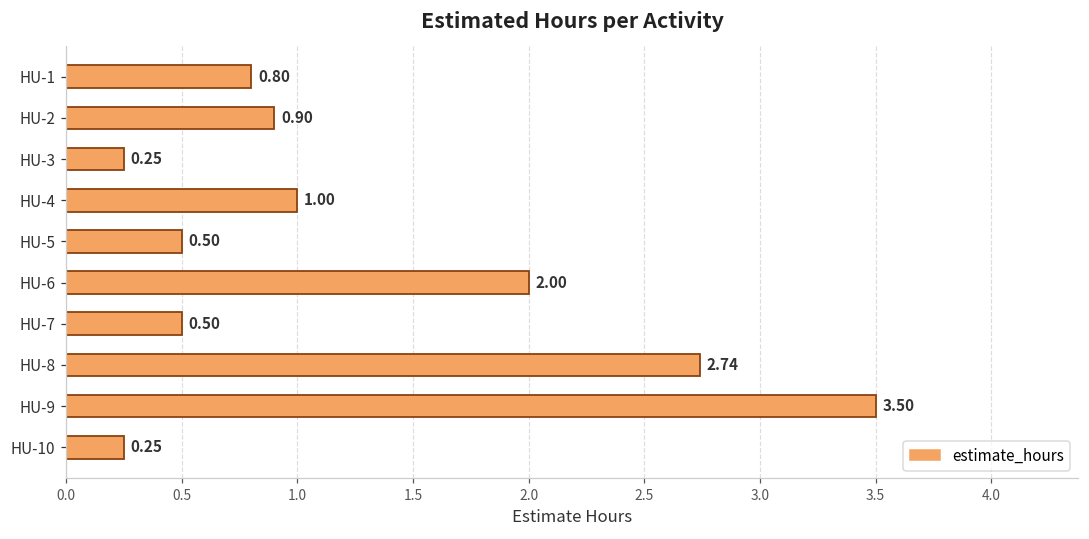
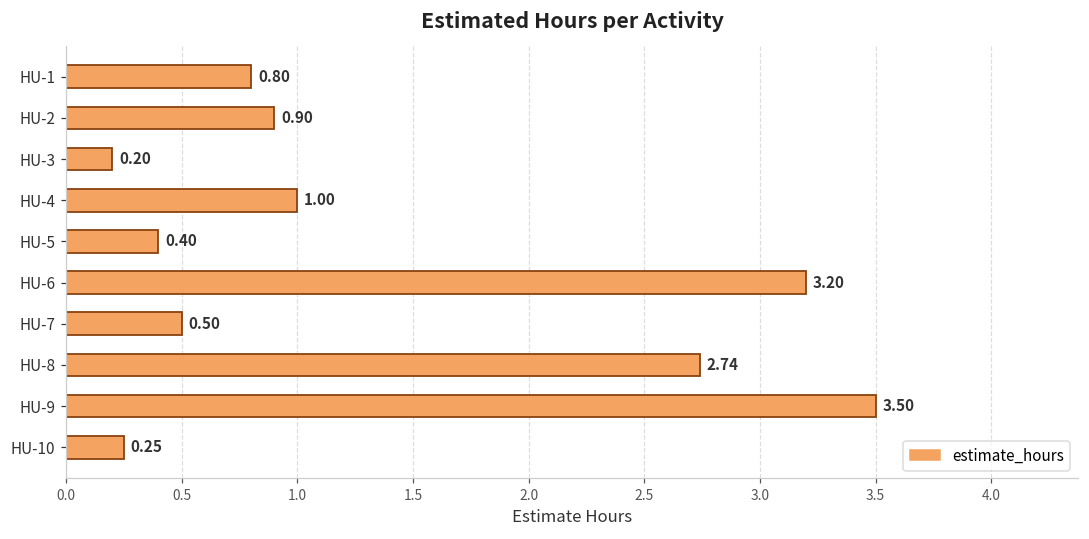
HU-3: 0.25 -> 0.20
HU-5: 0.50 -> 0.40
HU-6: 2.00 -> 3.20
